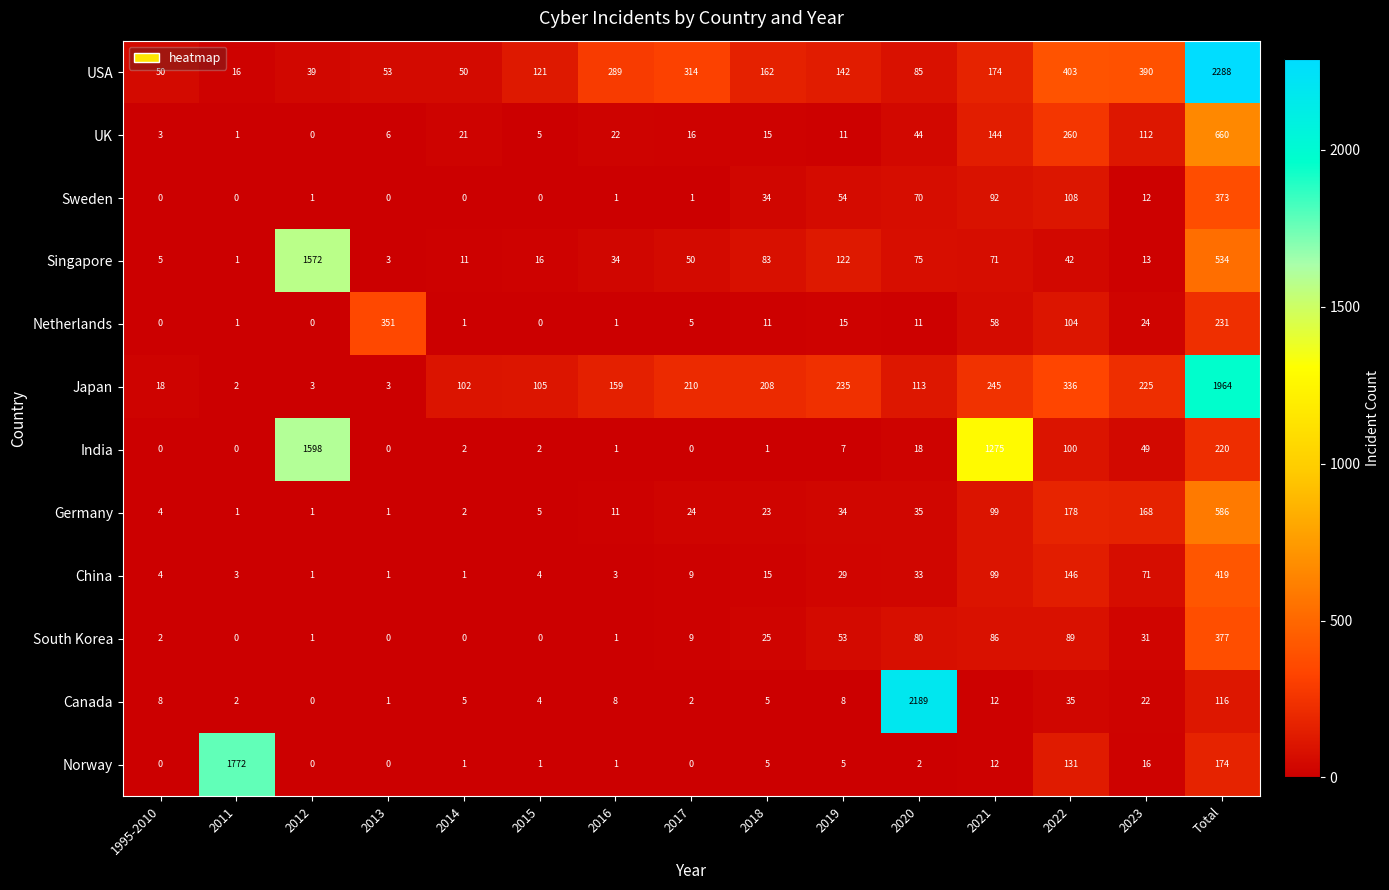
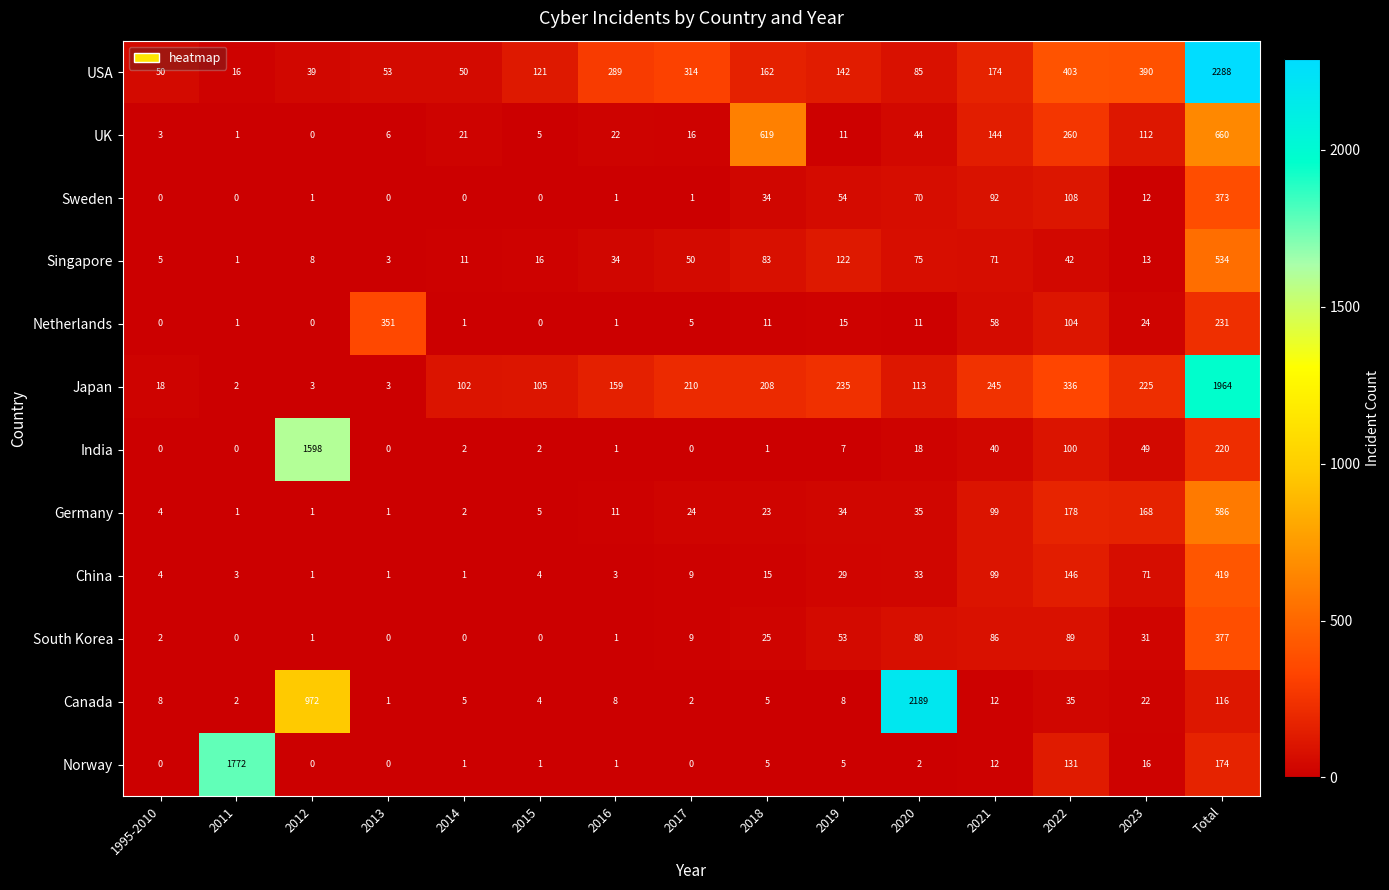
UK, 2018: 15 -> 619
Singapore, 2012: 1572 -> 8
India, 2021: 1275 -> 40
Canada, 2012: 0 -> 972
